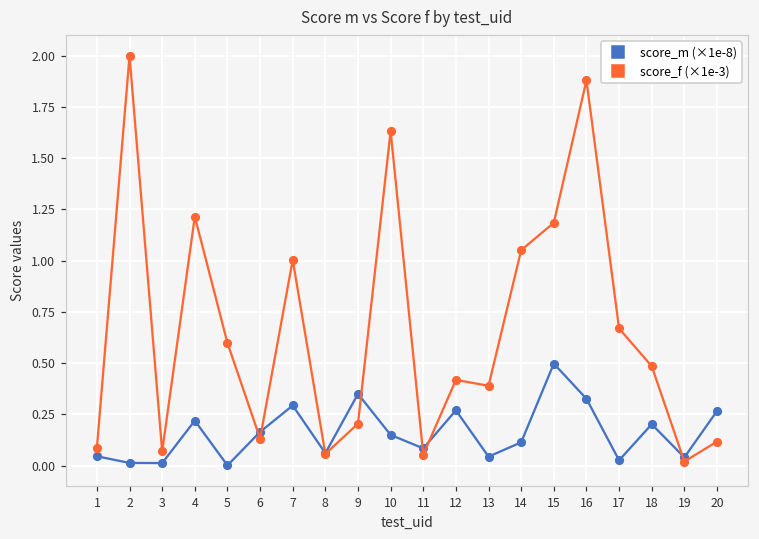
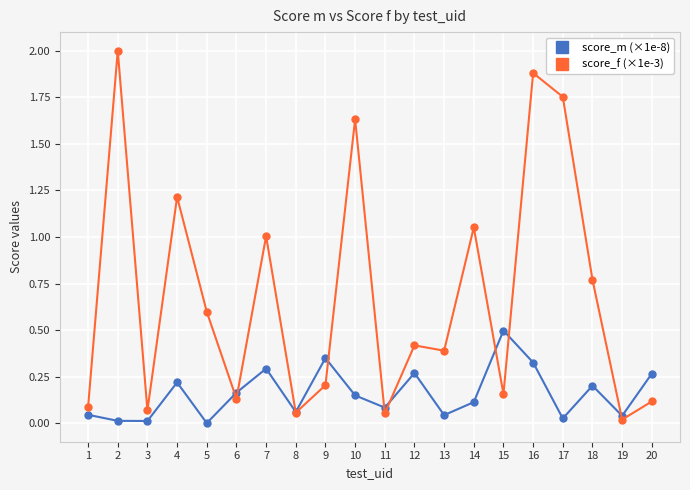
score_f (×1e-3), 15: 1.18 -> 0.16
score_f (×1e-3), 17: 0.67 -> 1.75
score_f (×1e-3), 18: 0.49 -> 0.77
